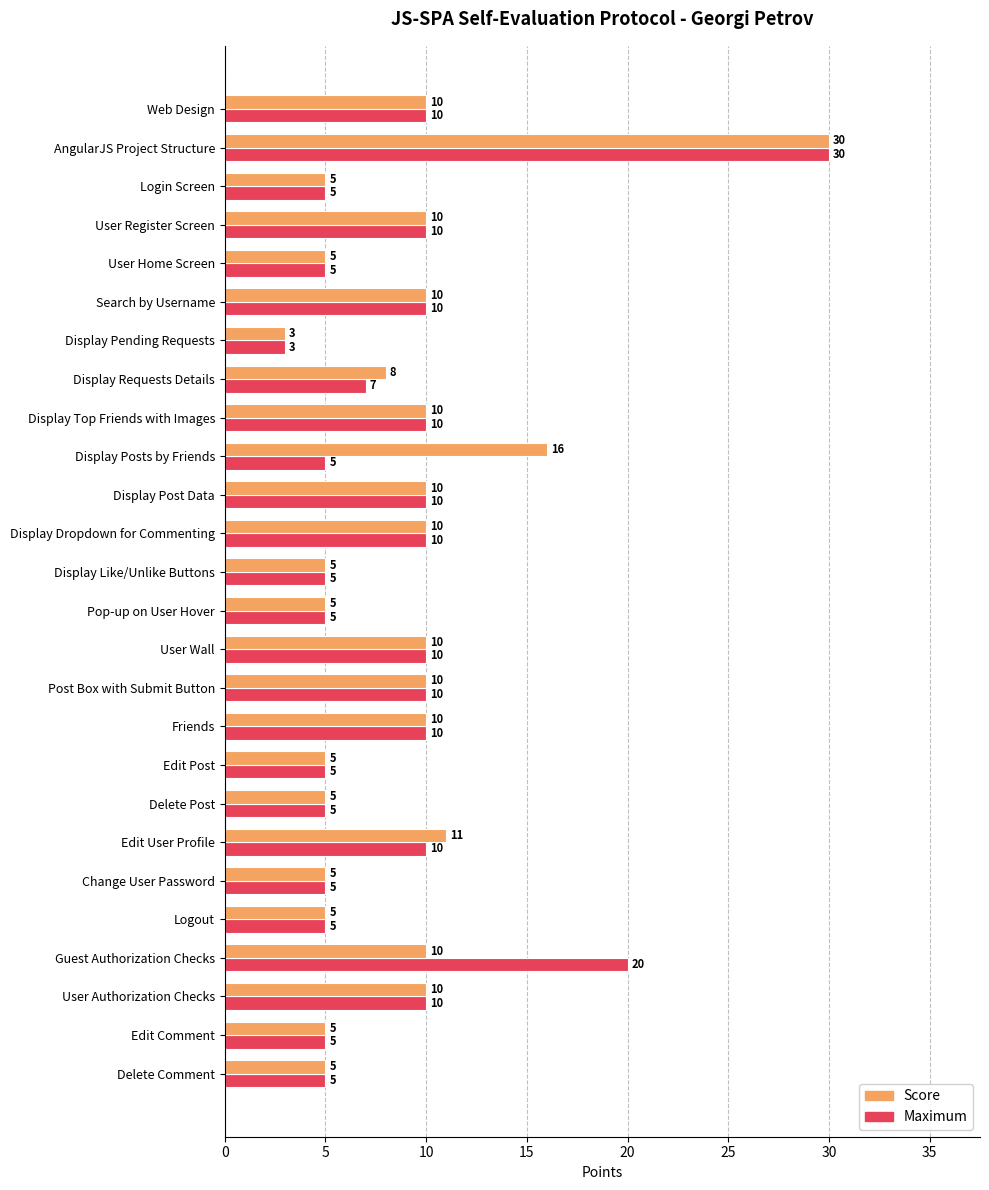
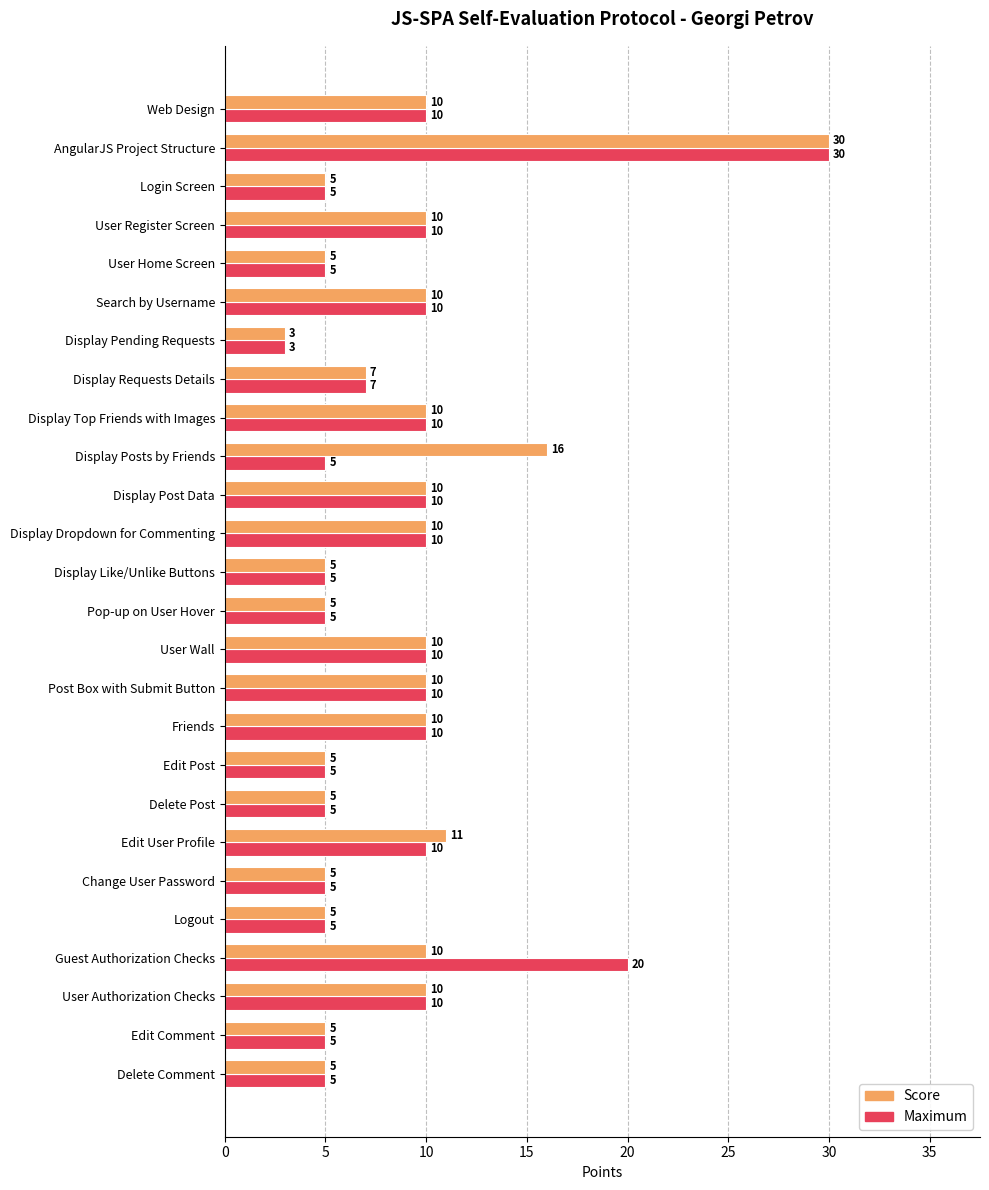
Score, Display Requests Details: 8 -> 7
